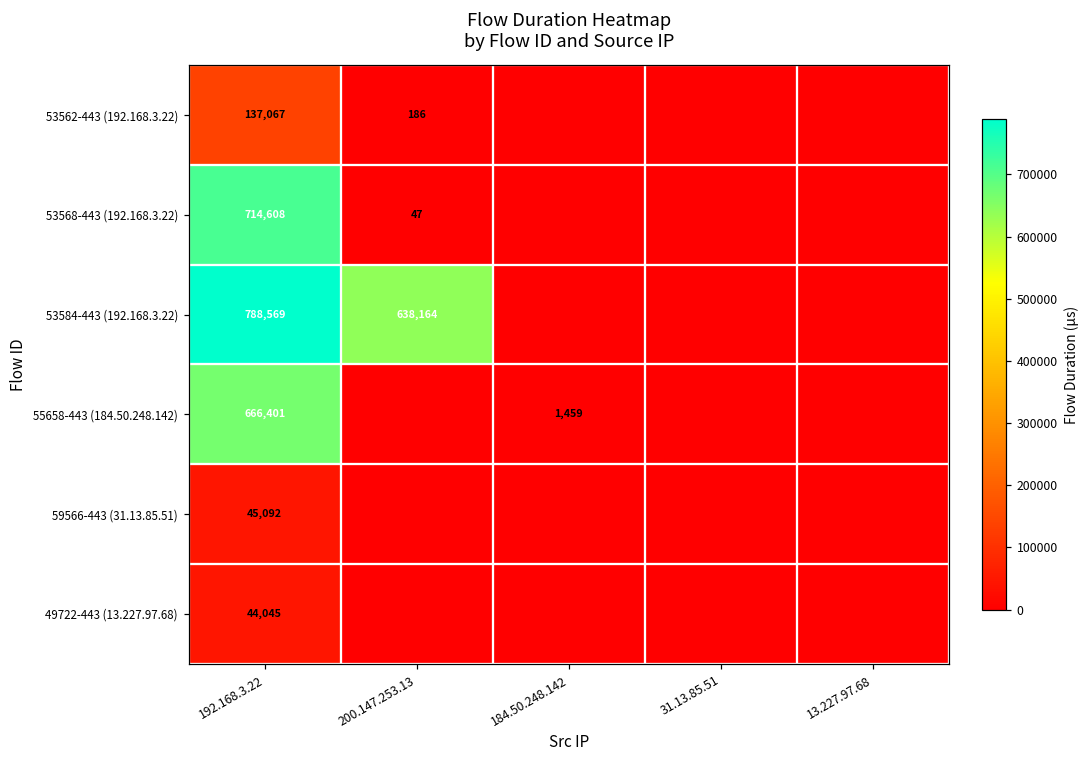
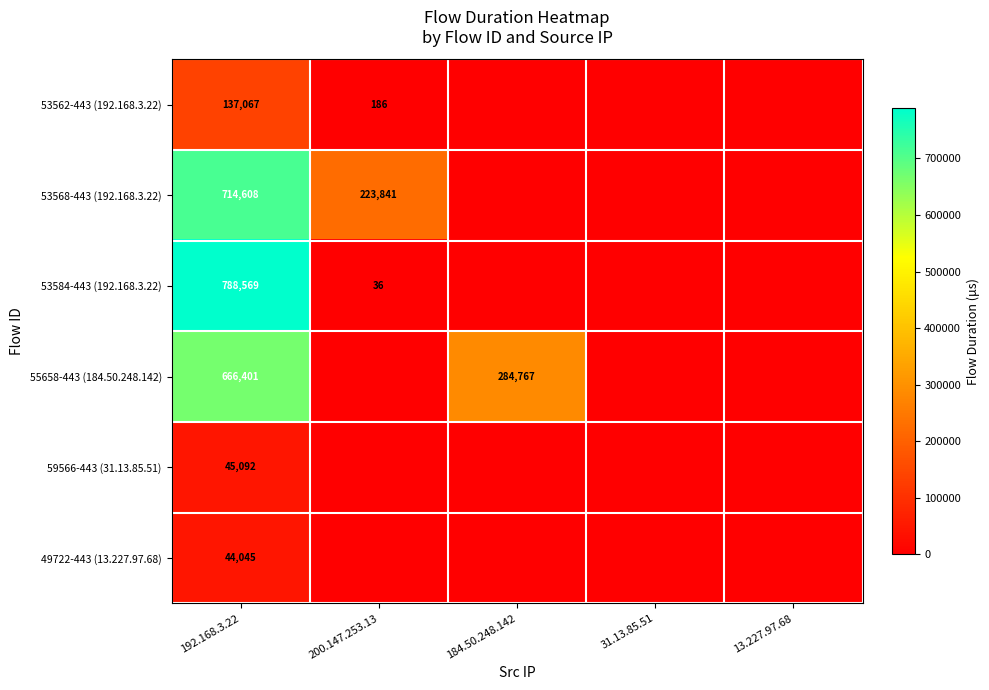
53568-443 (192.168.3.22), 200.147.253.13: 47 -> 223,841
53584-443 (192.168.3.22), 200.147.253.13: 638,164 -> 36
55658-443 (184.50.248.142), 184.50.248.142: 1,459 -> 284,767
